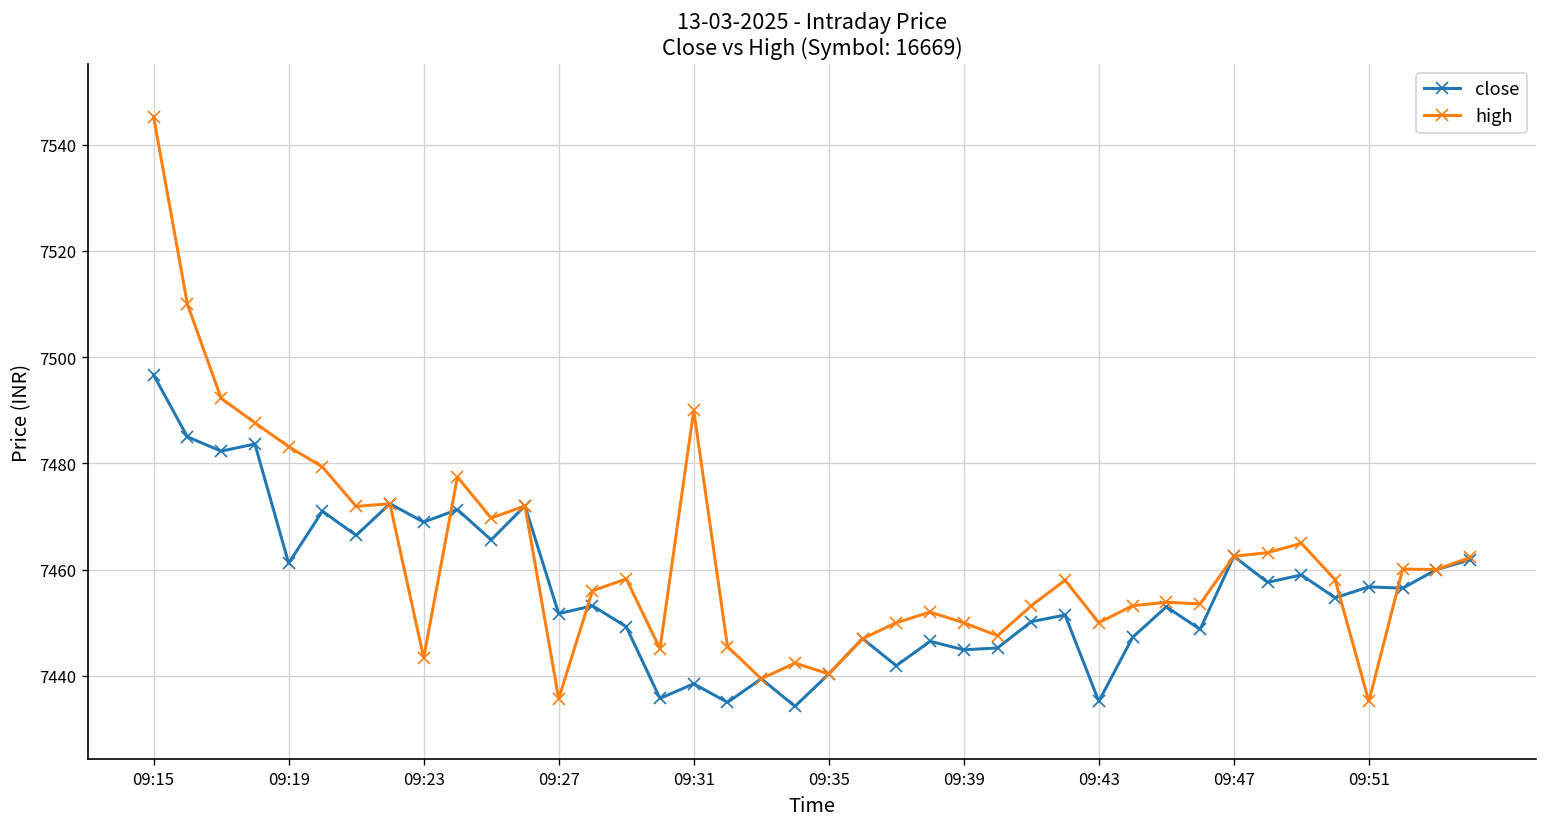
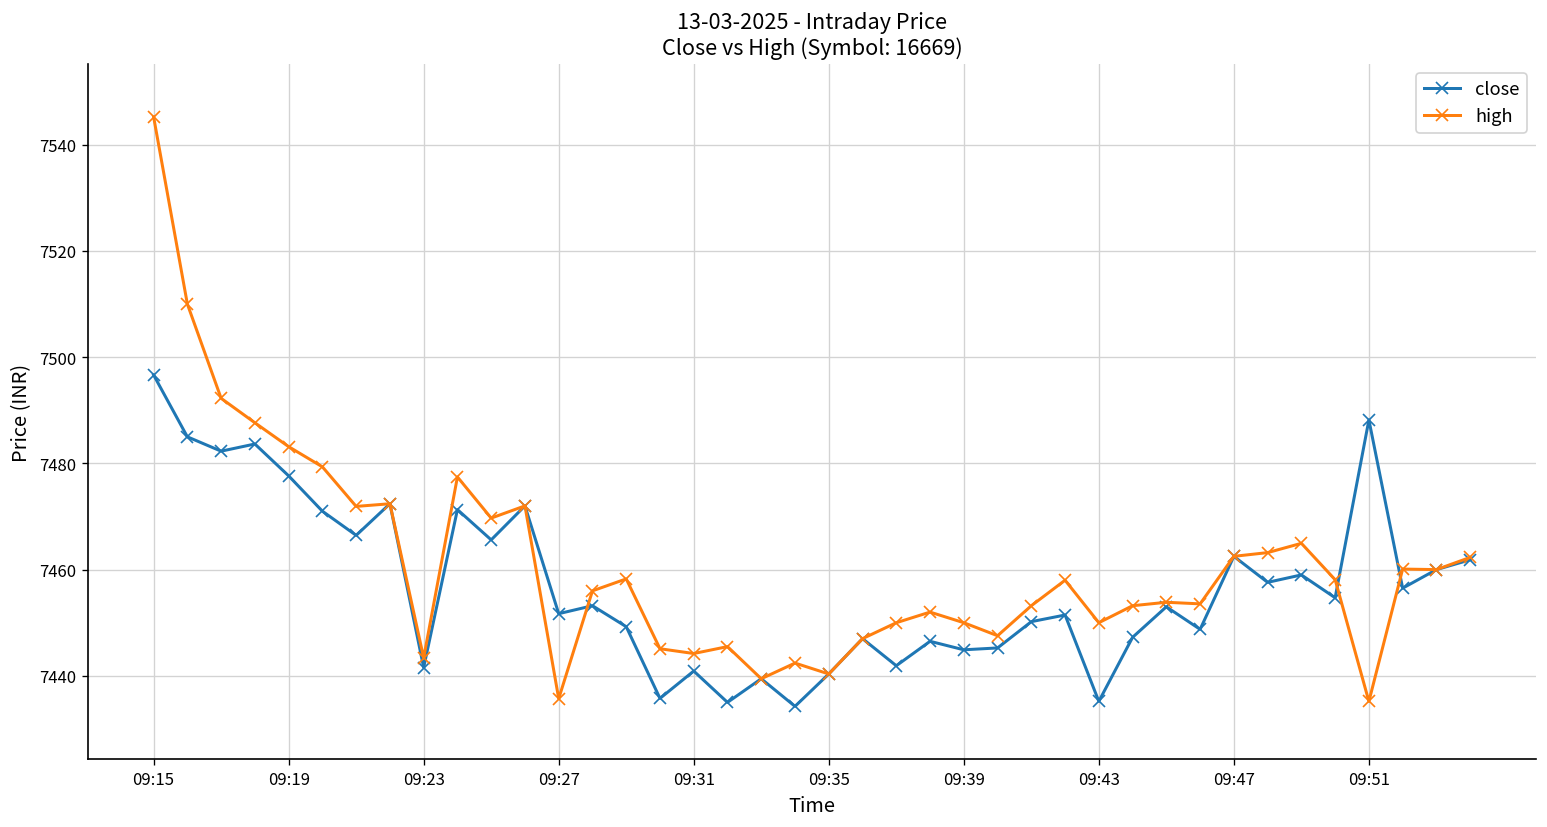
close, 09:19: 7461 -> 7478
close, 09:23: 7469 -> 7442
close, 09:31: 7439 -> 7441
high, 09:31: 7490 -> 7444
close, 09:51: 7457 -> 7488
